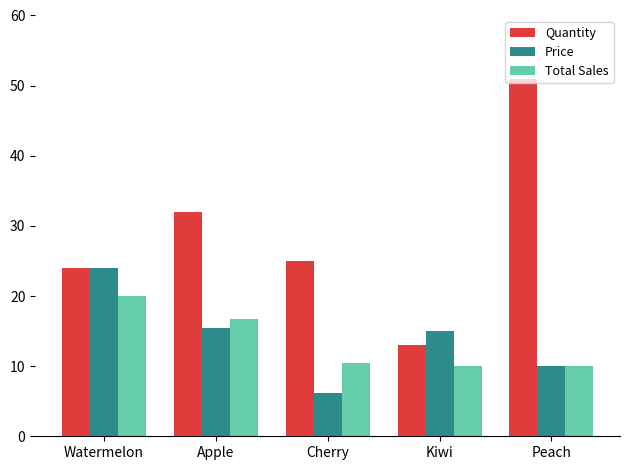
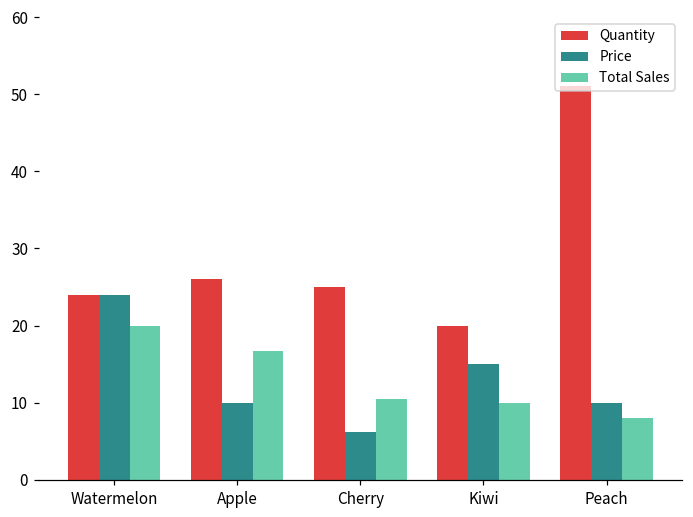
Quantity, Apple: 32 -> 26
Price, Apple: 16 -> 10
Quantity, Kiwi: 13 -> 20
Total Sales, Peach: 10 -> 8
